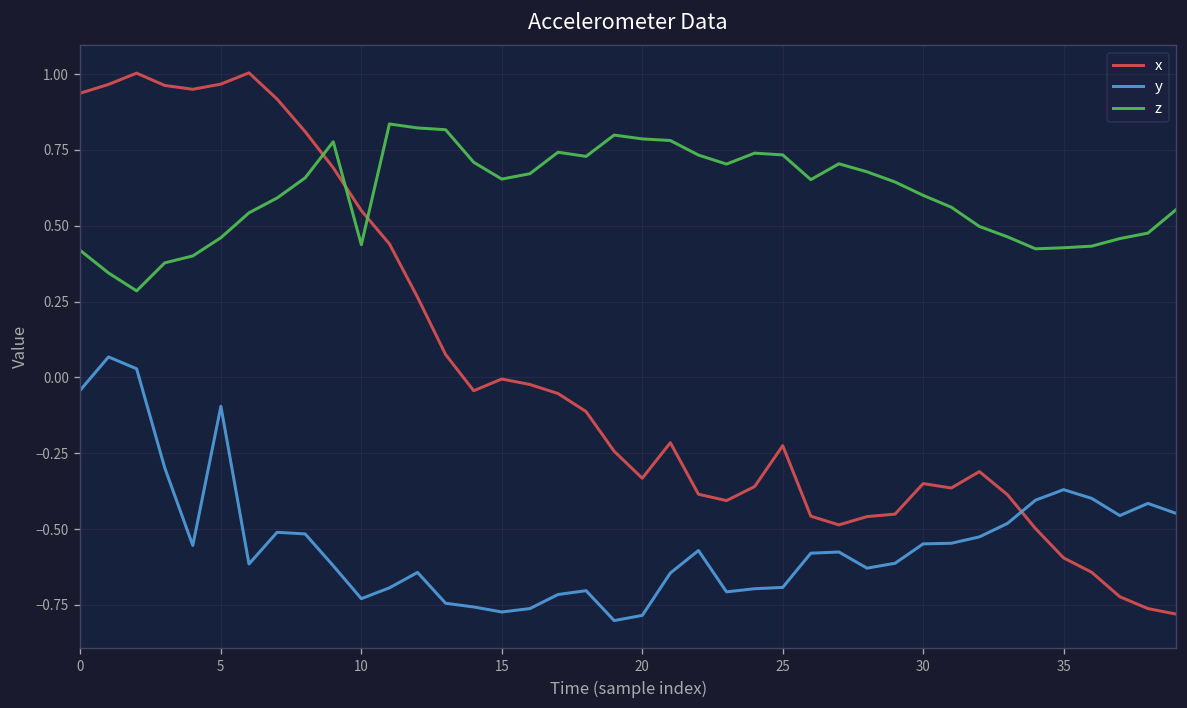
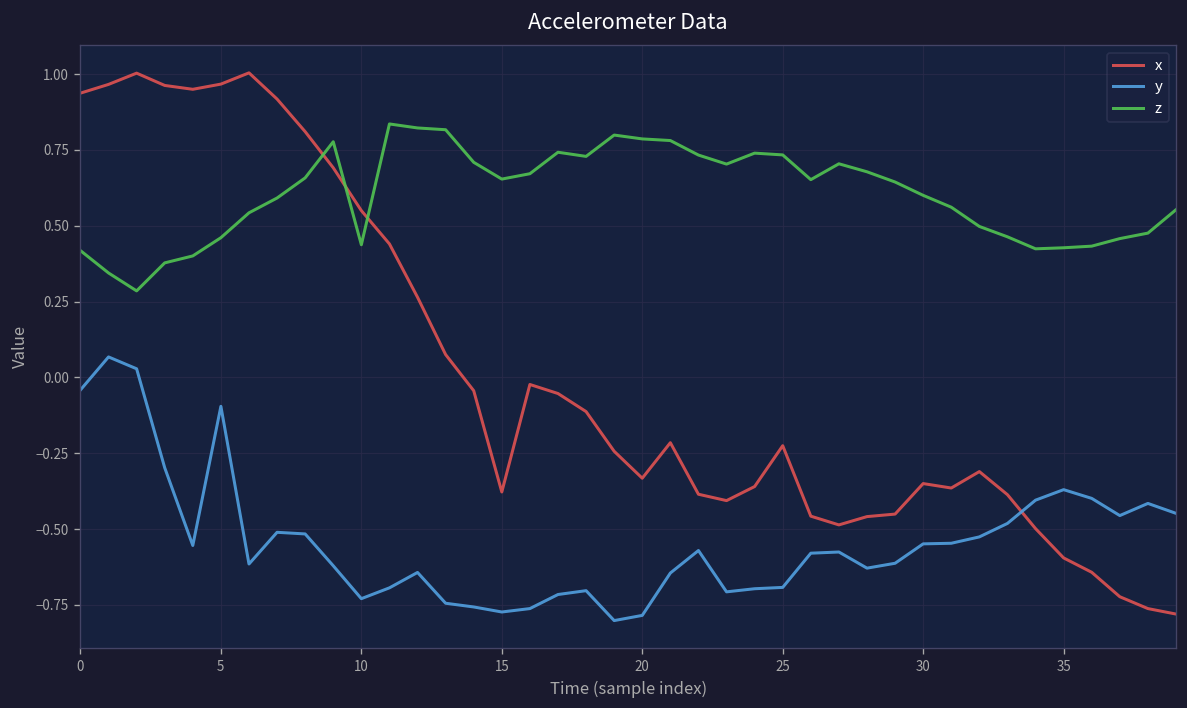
x, 15: -0.01 -> -0.38
